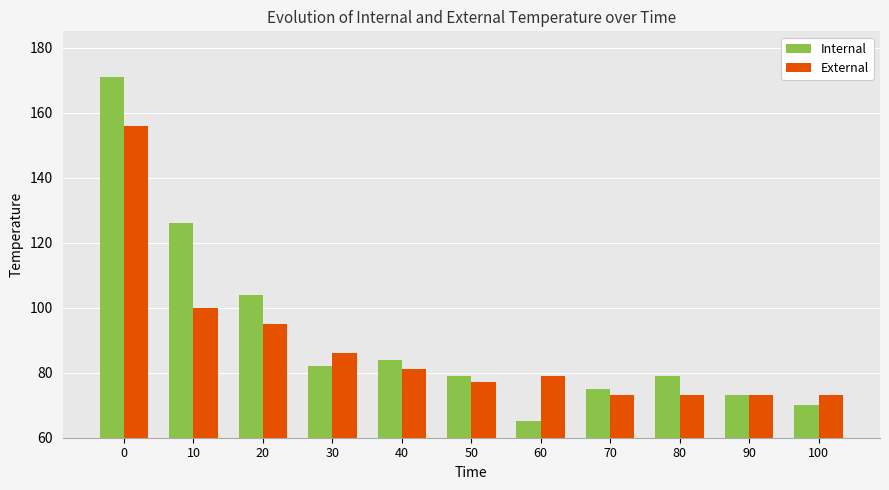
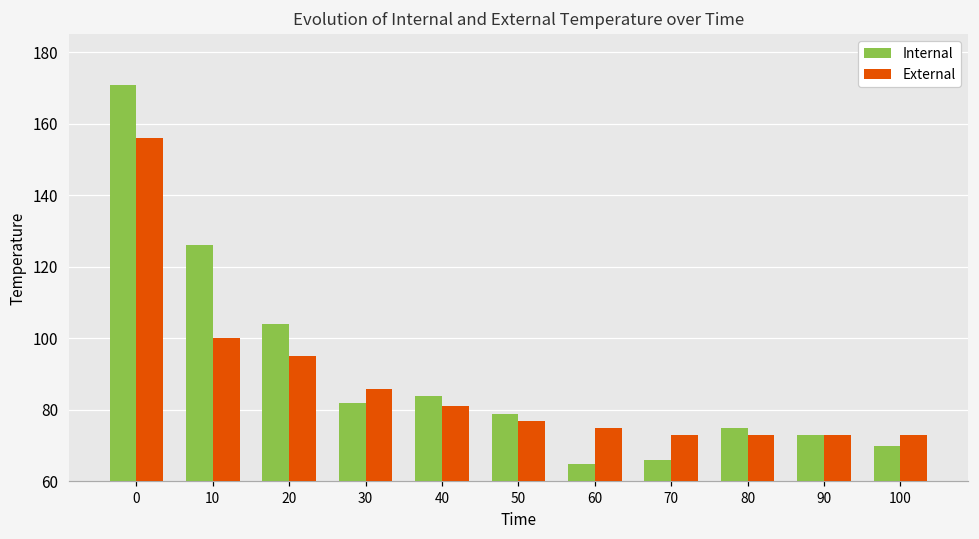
External, 60: 79 -> 75
Internal, 70: 75 -> 66
Internal, 80: 79 -> 75
